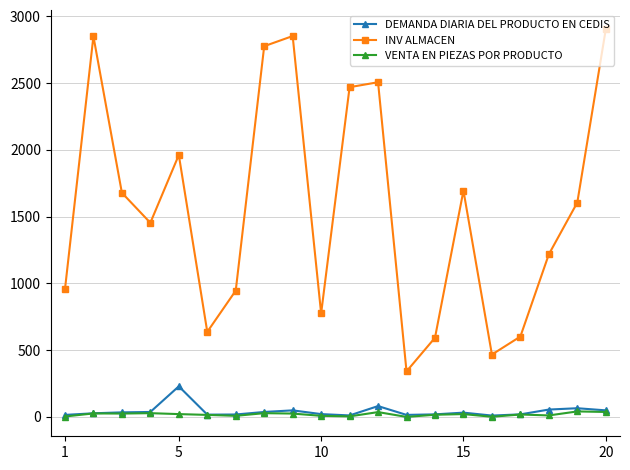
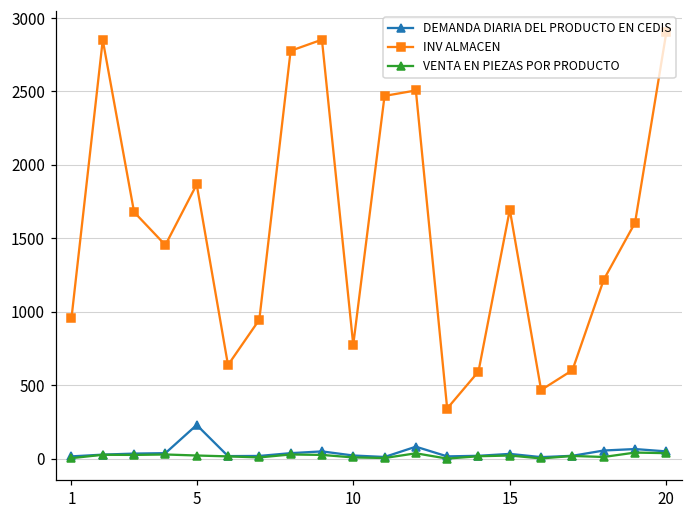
INV ALMACEN, 5: 1960 -> 1870
